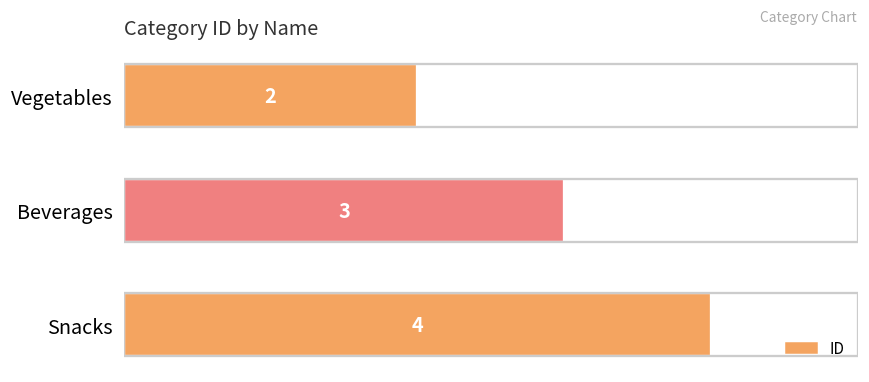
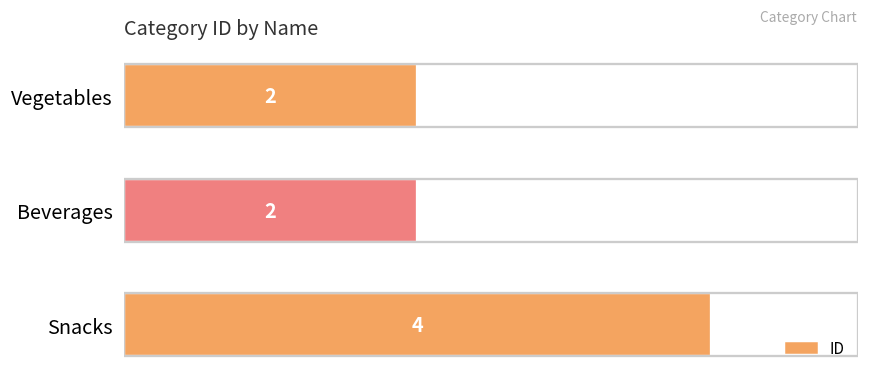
Beverages: 3 -> 2
